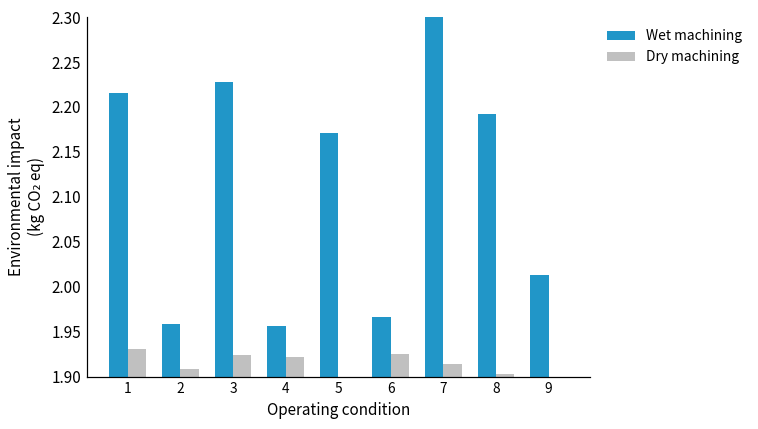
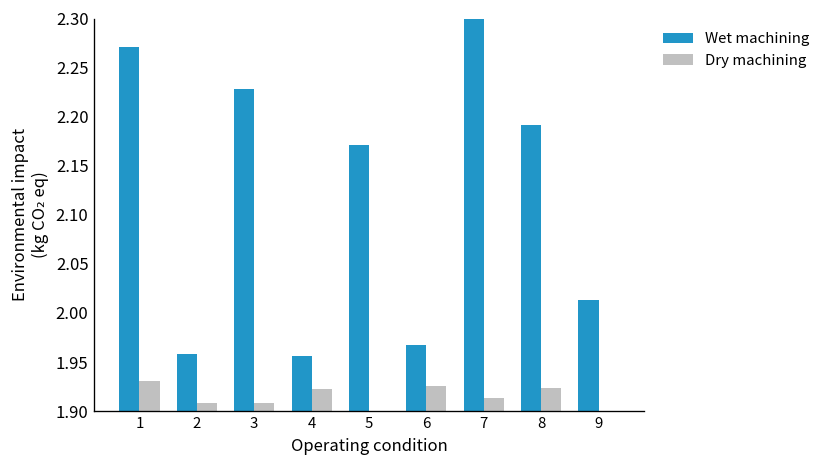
Wet machining, 1: 2.22 -> 2.27
Dry machining, 3: 1.92 -> 1.91
Dry machining, 8: 1.90 -> 1.92
